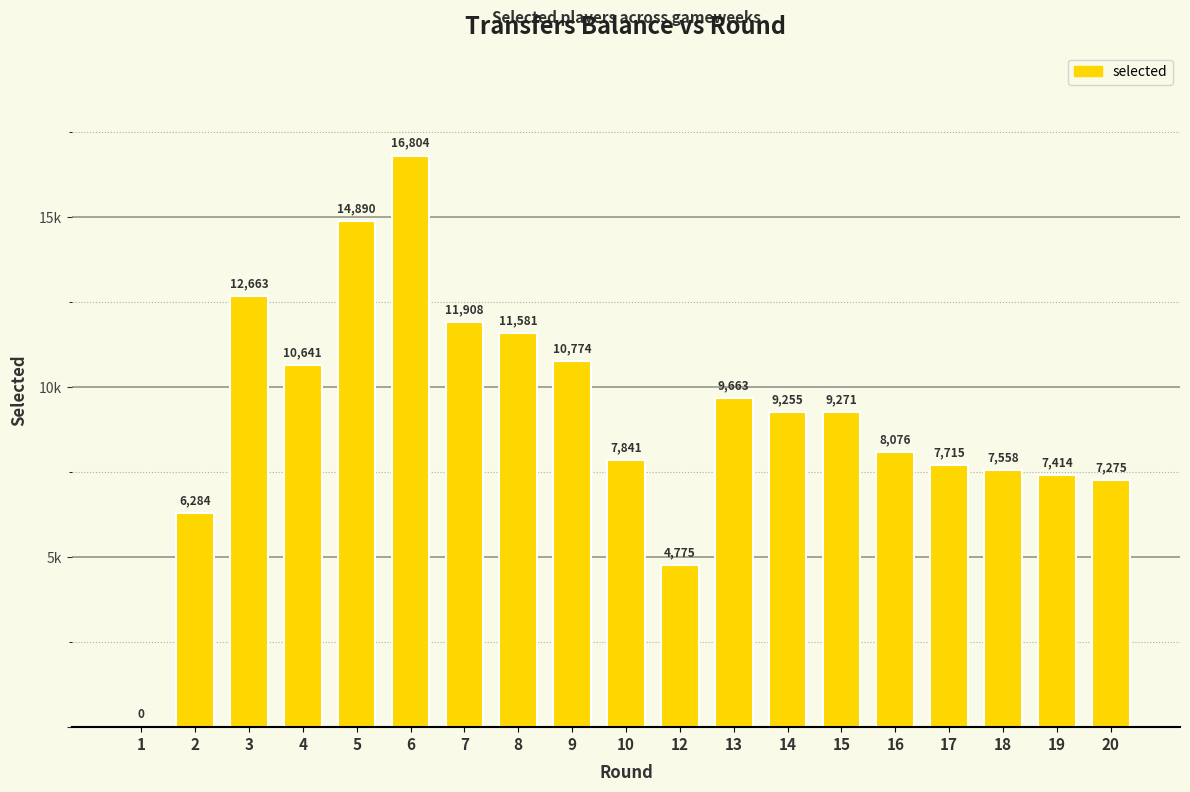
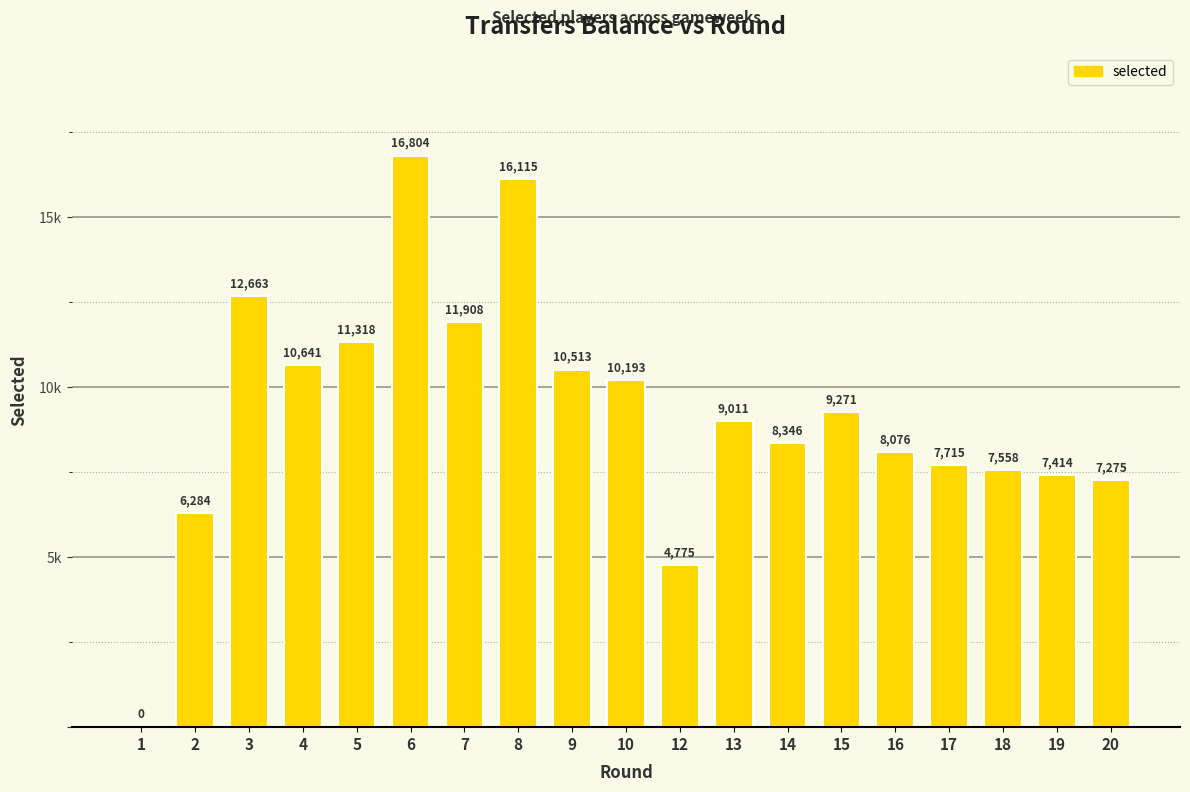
5: 14,890 -> 11,318
8: 11,581 -> 16,115
9: 10,774 -> 10,513
10: 7,841 -> 10,193
13: 9,663 -> 9,011
14: 9,255 -> 8,346
